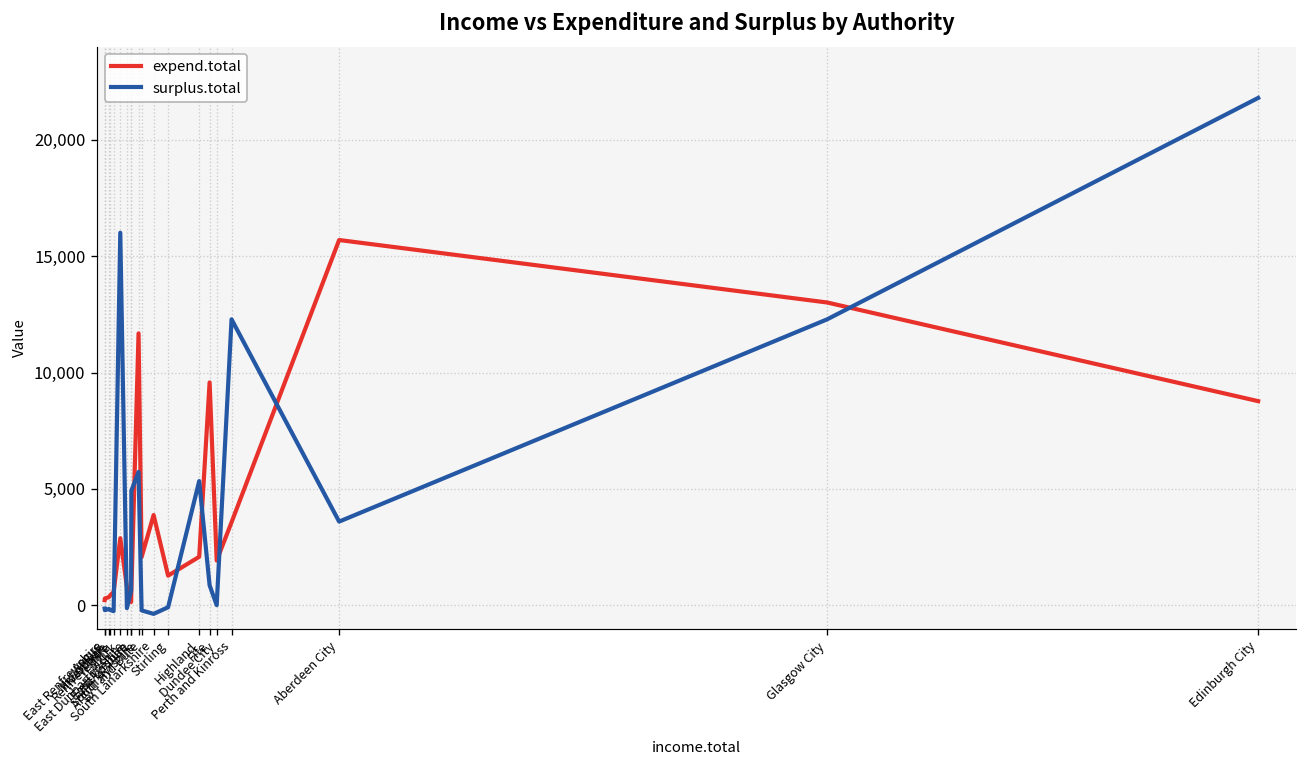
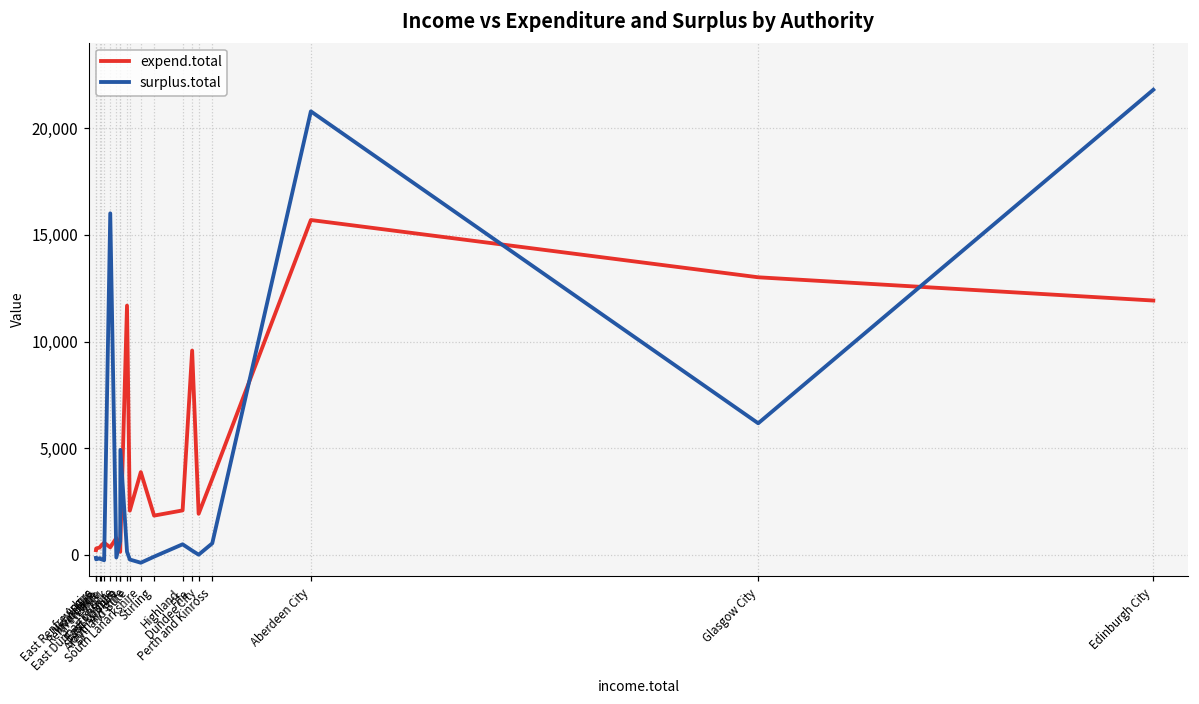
expend.total, Falkirk: 2,900 -> 400
surplus.total, South Ayrshire: 5,700 -> 200
expend.total, Stirling: 1,300 -> 1,800
surplus.total, Highland: 5,300 -> 500
surplus.total, Fife: 900 -> 200
surplus.total, Perth and Kinross: 12,300 -> 500
surplus.total, Aberdeen City: 3,600 -> 20,800
surplus.total, Glasgow City: 12,300 -> 6,200
expend.total, Edinburgh City: 8,800 -> 11,900
